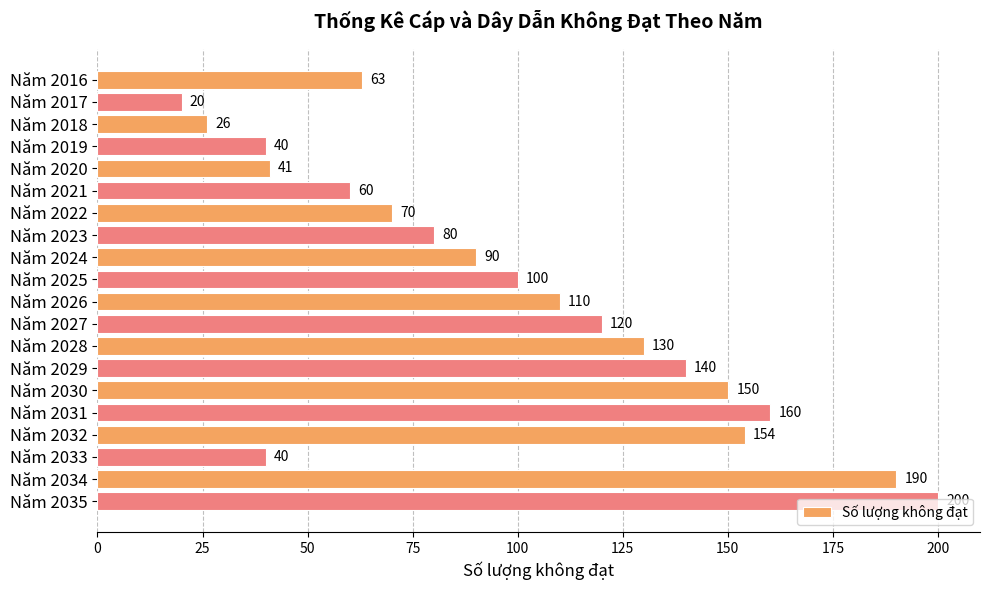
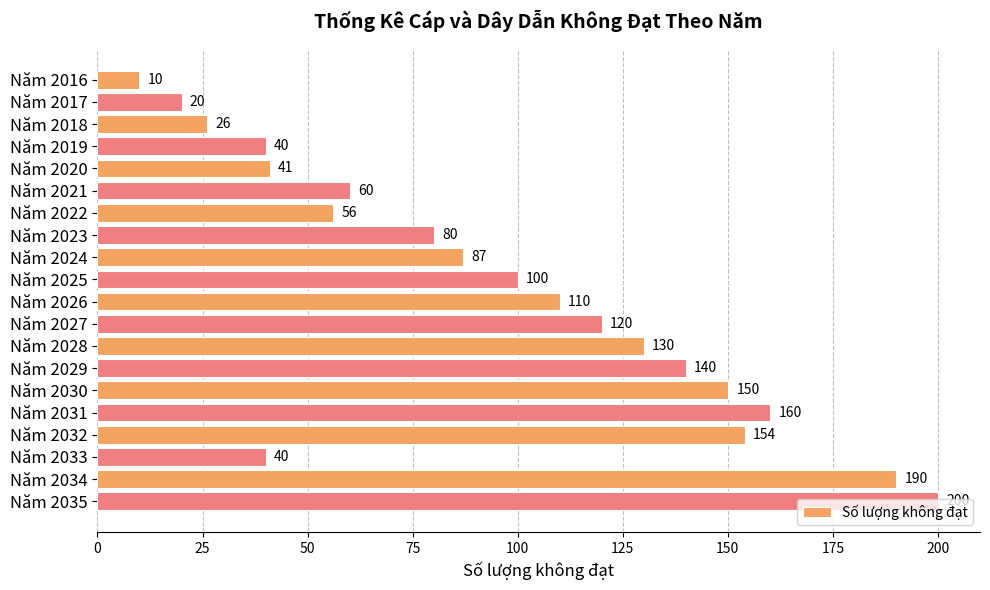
Năm 2016: 63 -> 10
Năm 2022: 70 -> 56
Năm 2024: 90 -> 87
